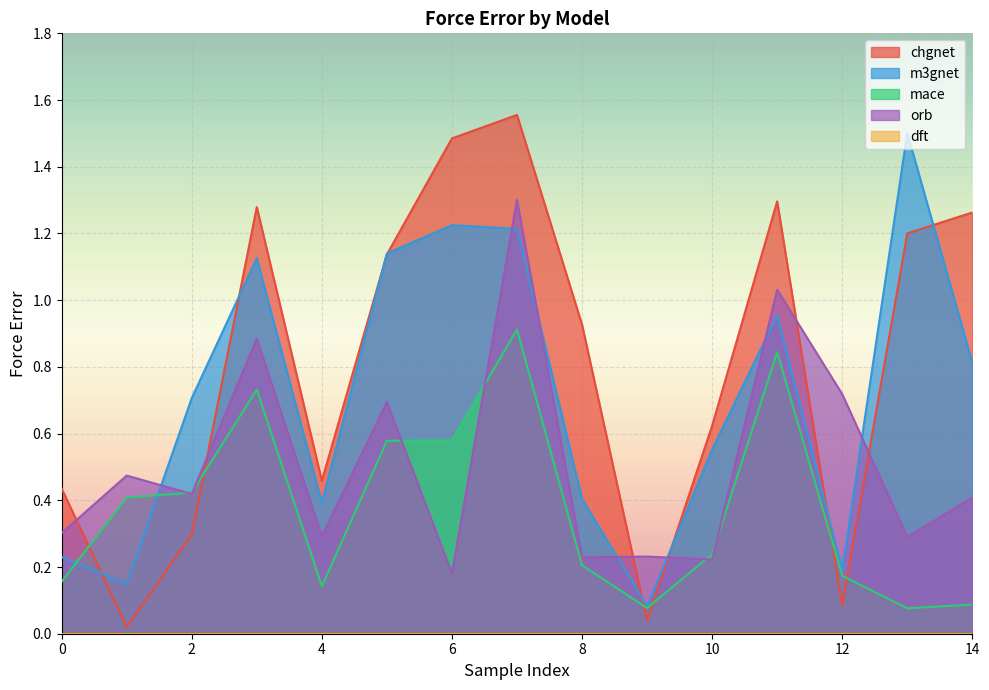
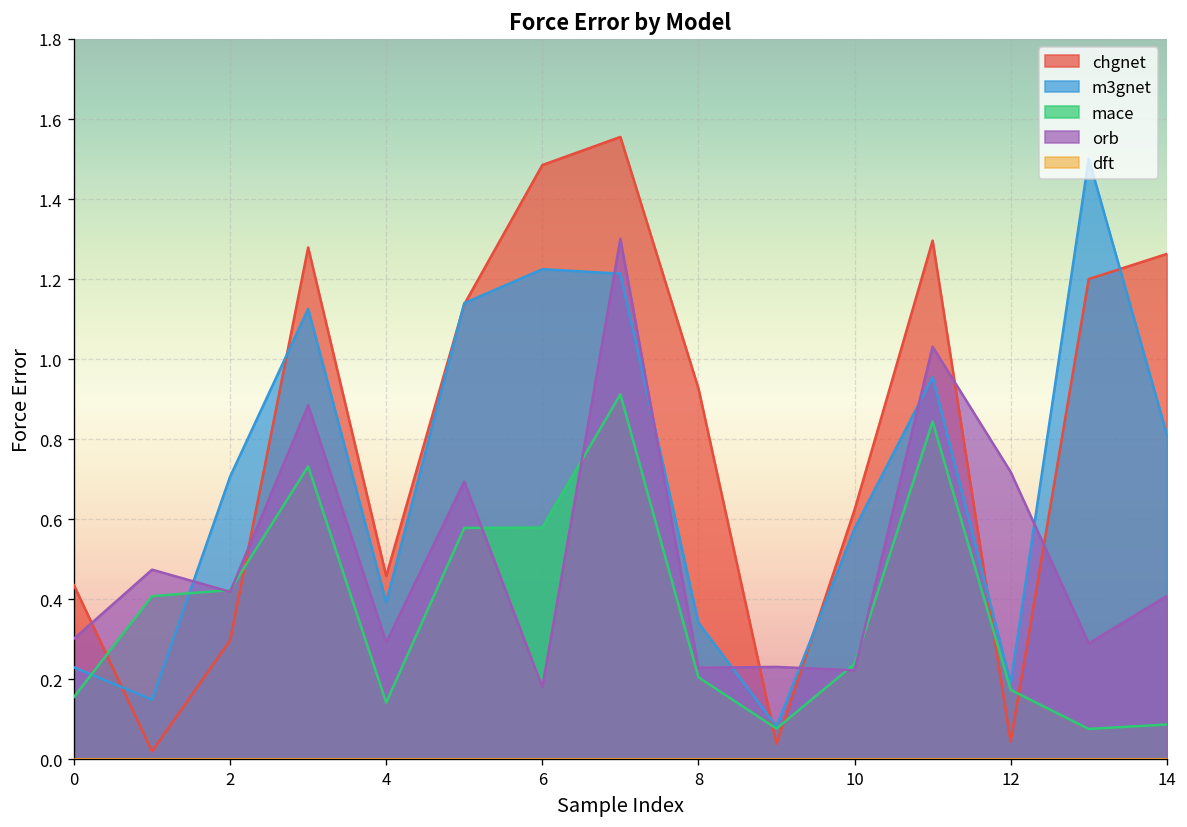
m3gnet, 8: 0.40 -> 0.34
m3gnet, 10: 0.55 -> 0.58
chgnet, 12: 0.08 -> 0.04
